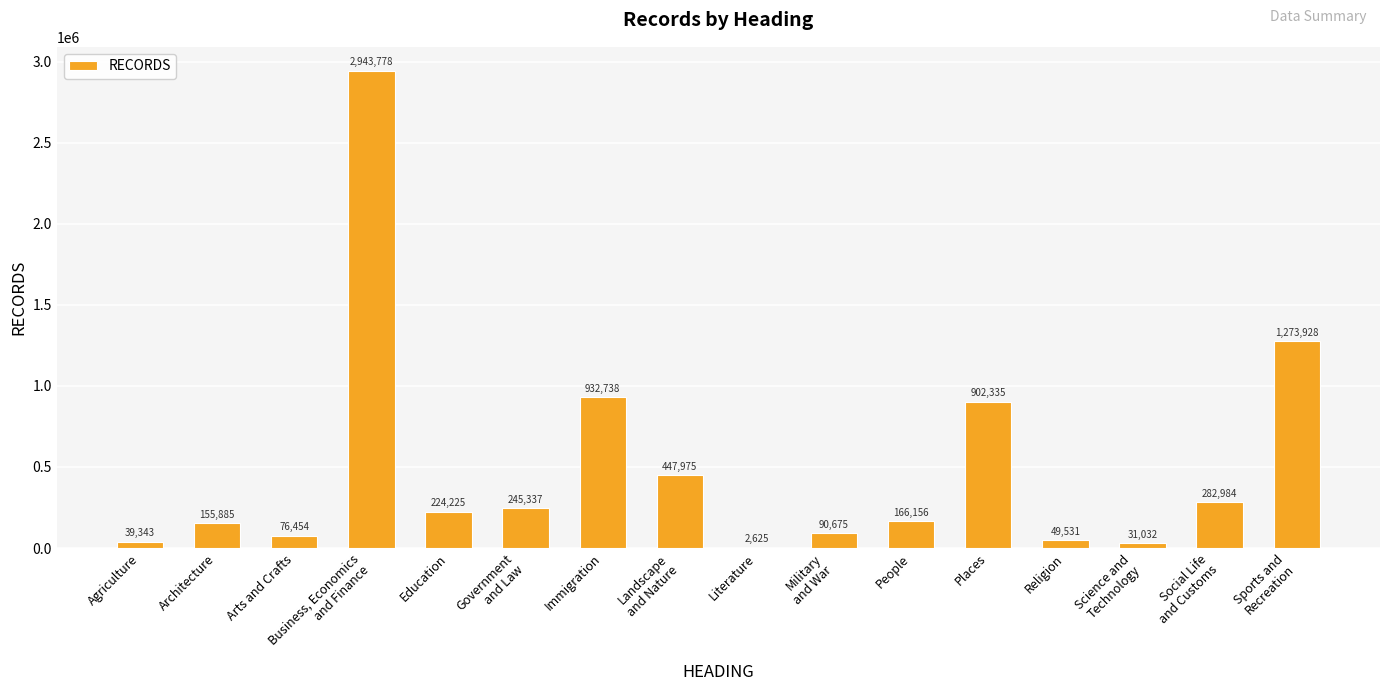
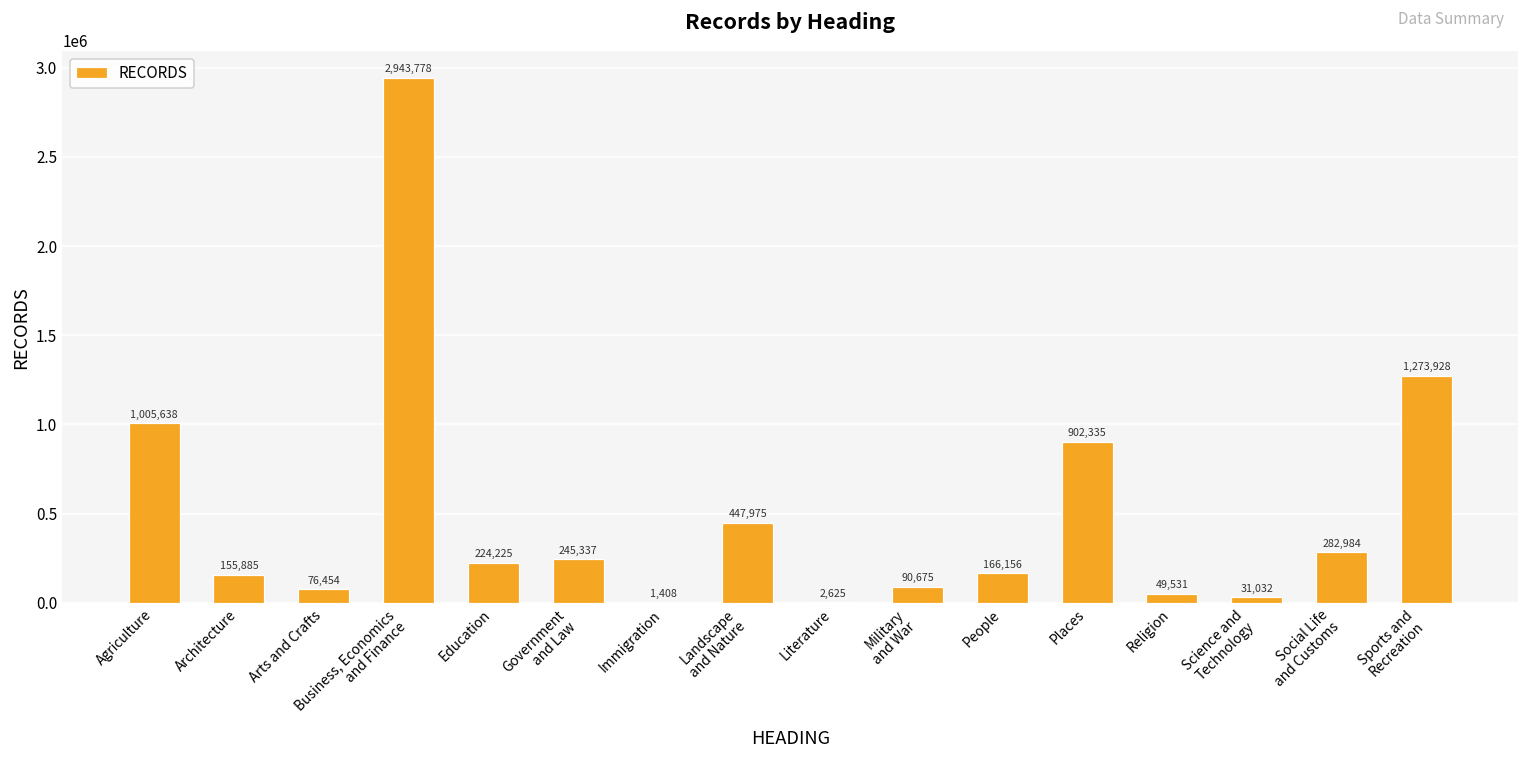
Agriculture: 39,343 -> 1,005,638
Immigration: 932,738 -> 1,408
